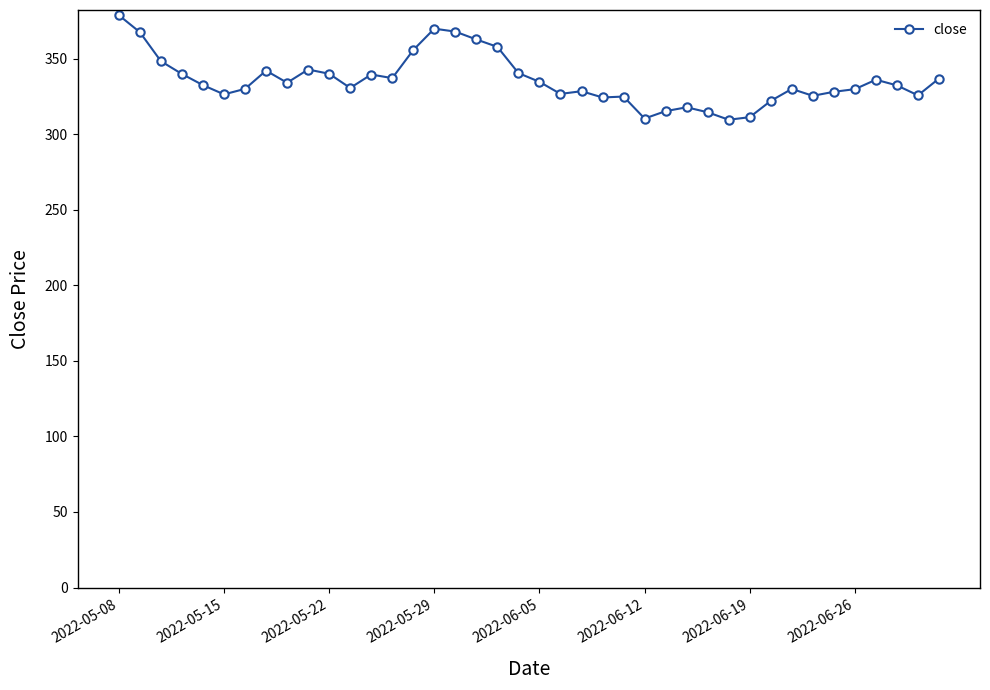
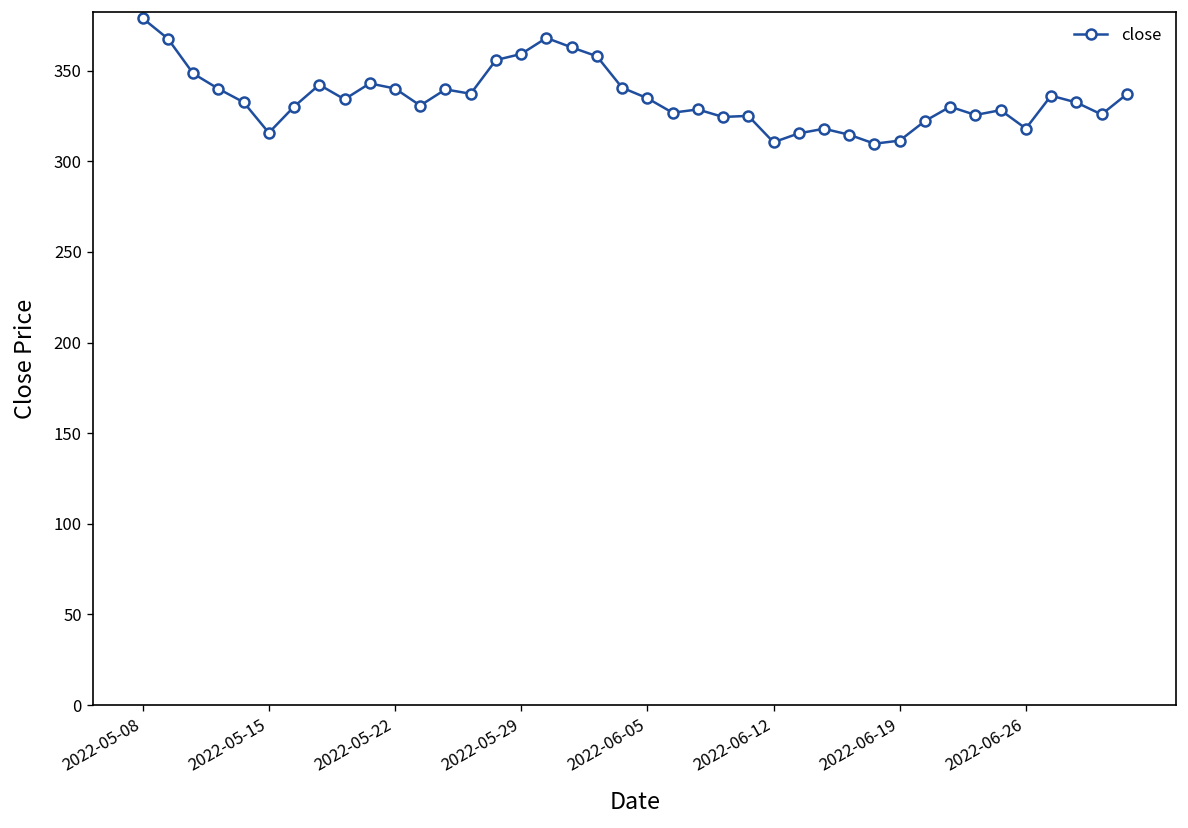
2022-05-15: 327 -> 316
2022-05-29: 370 -> 359
2022-06-26: 330 -> 318
